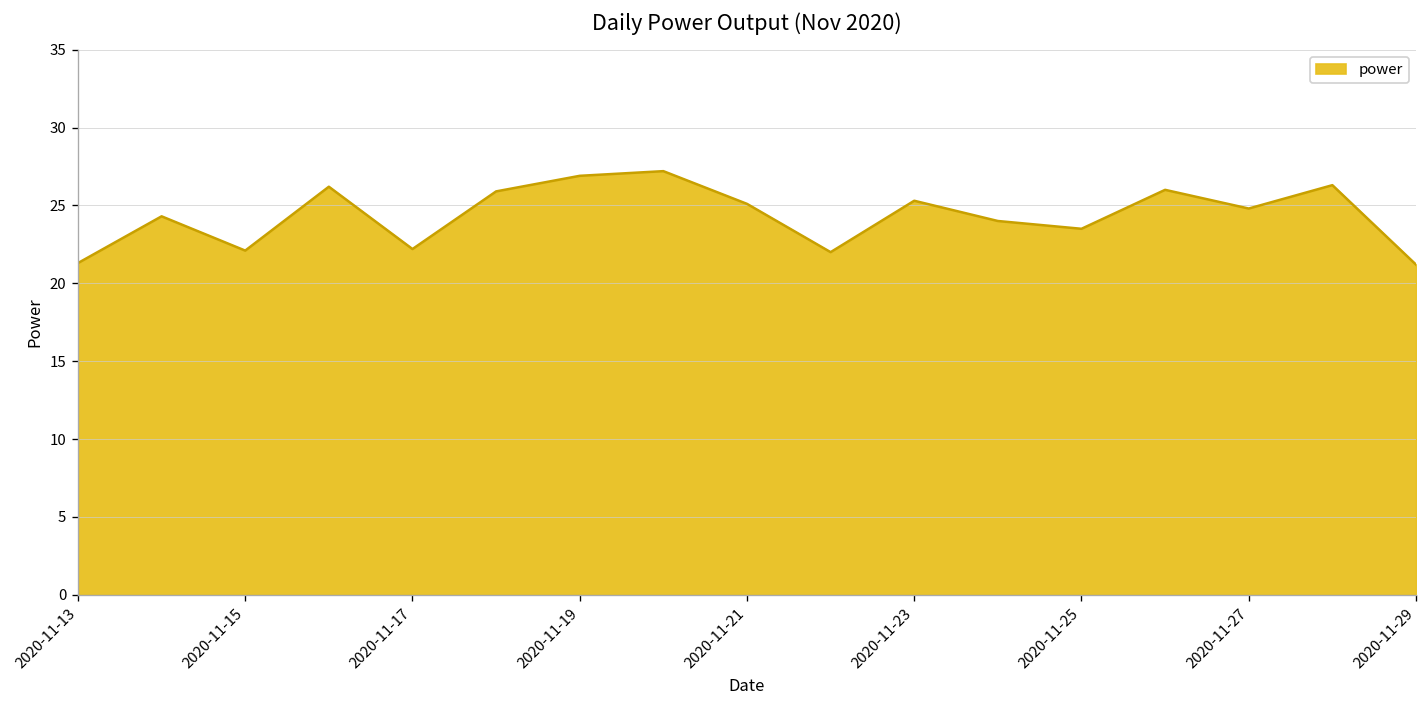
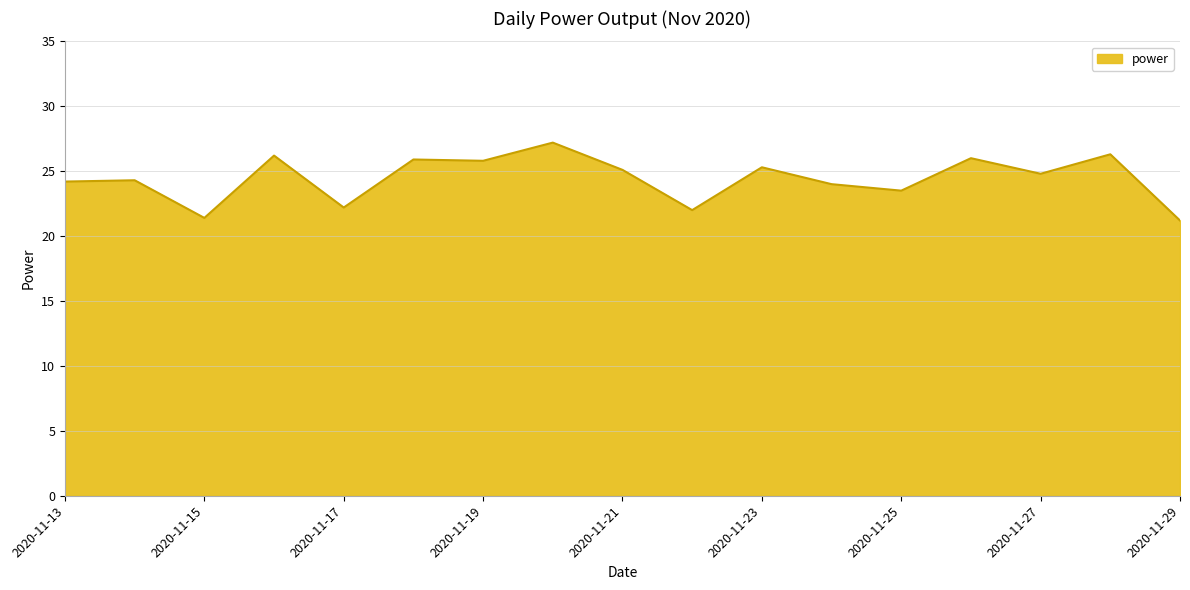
2020-11-13: 21.3 -> 24.2
2020-11-15: 22.1 -> 21.4
2020-11-19: 26.9 -> 25.8
